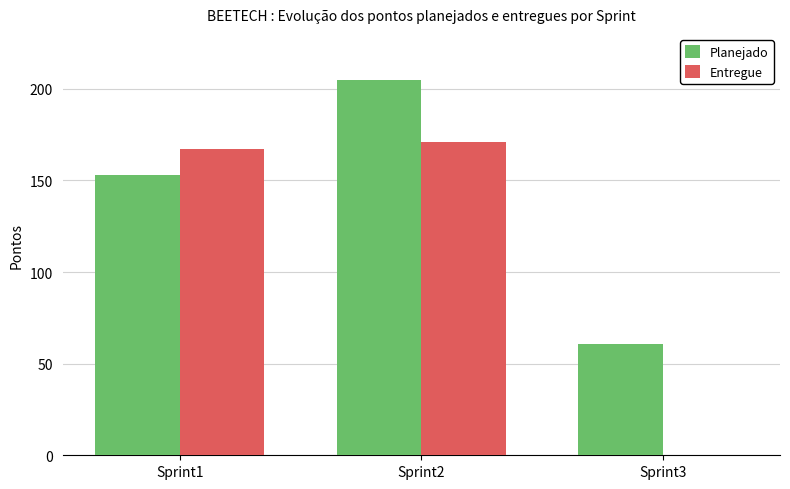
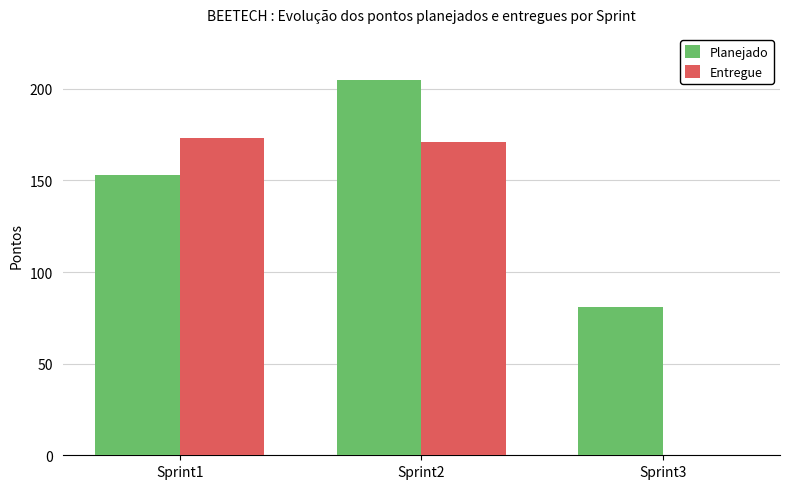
Entregue, Sprint1: 167 -> 173
Planejado, Sprint3: 61 -> 81
